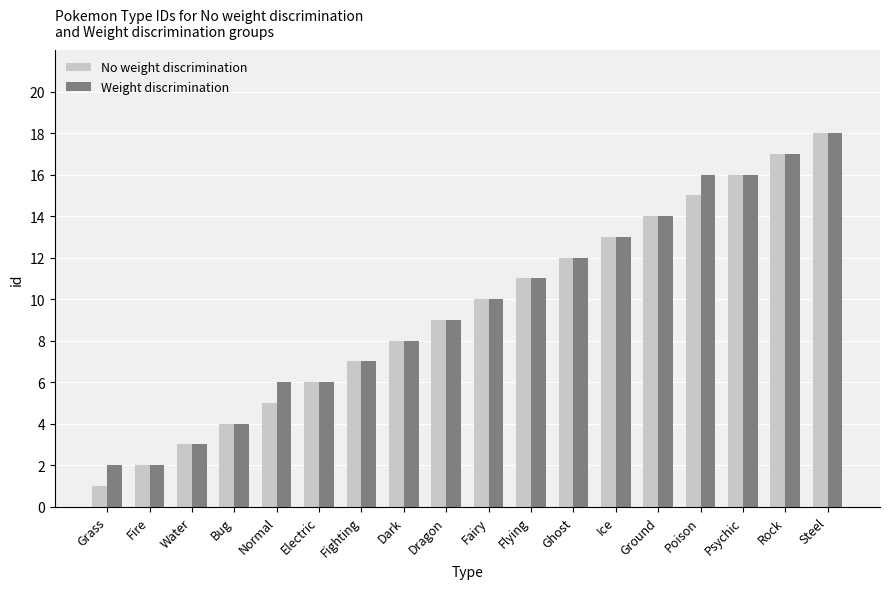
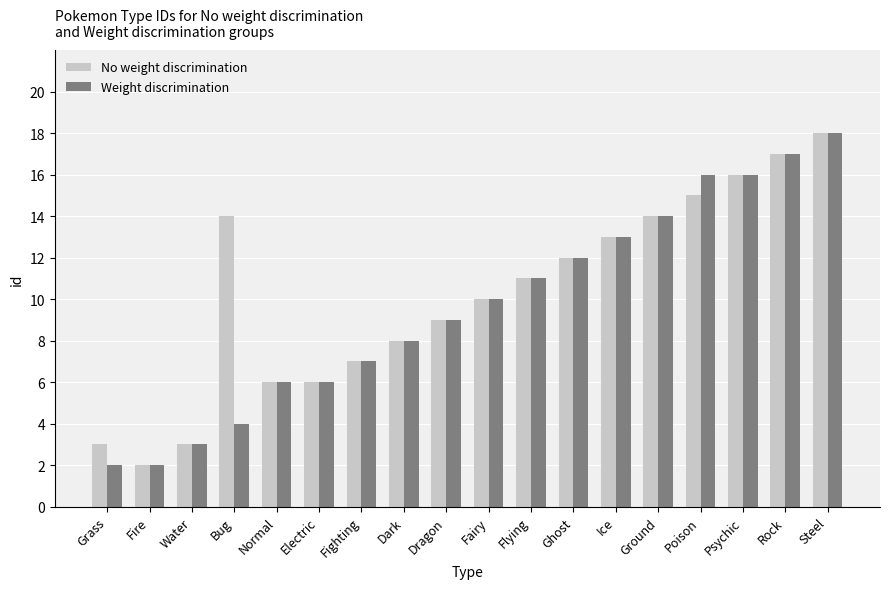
No weight discrimination, Grass: 1 -> 3
No weight discrimination, Bug: 4 -> 14
No weight discrimination, Normal: 5 -> 6
